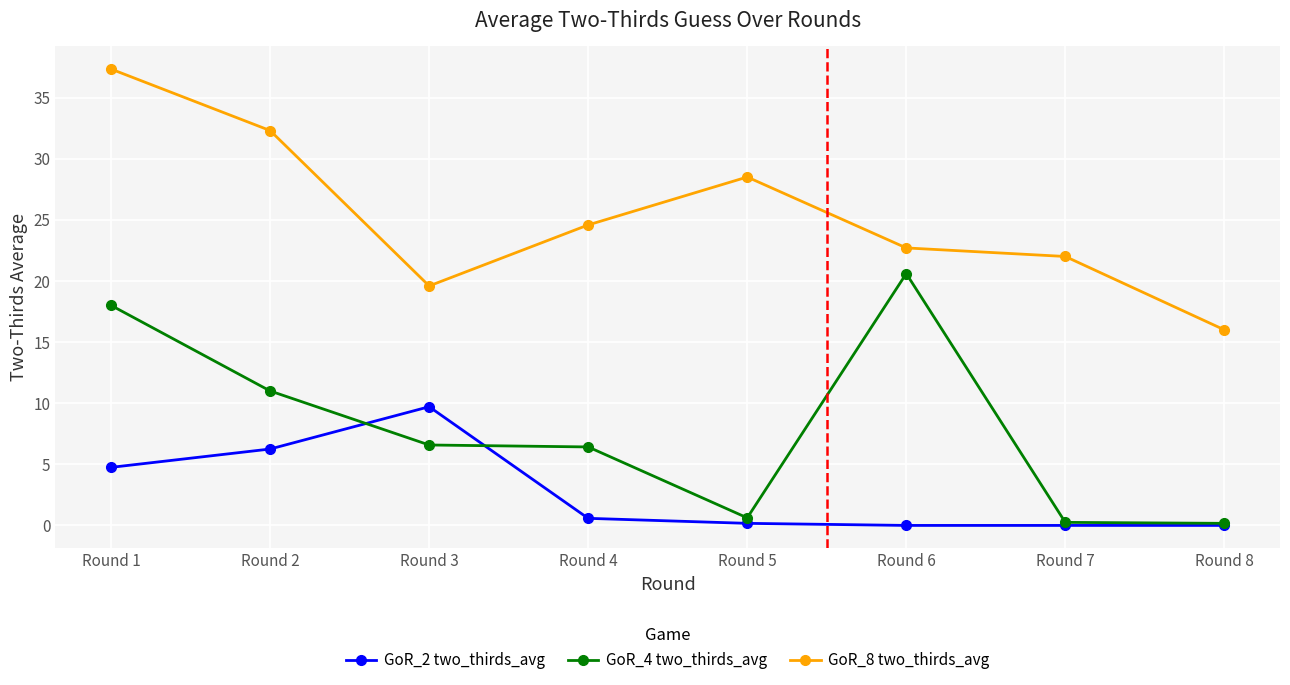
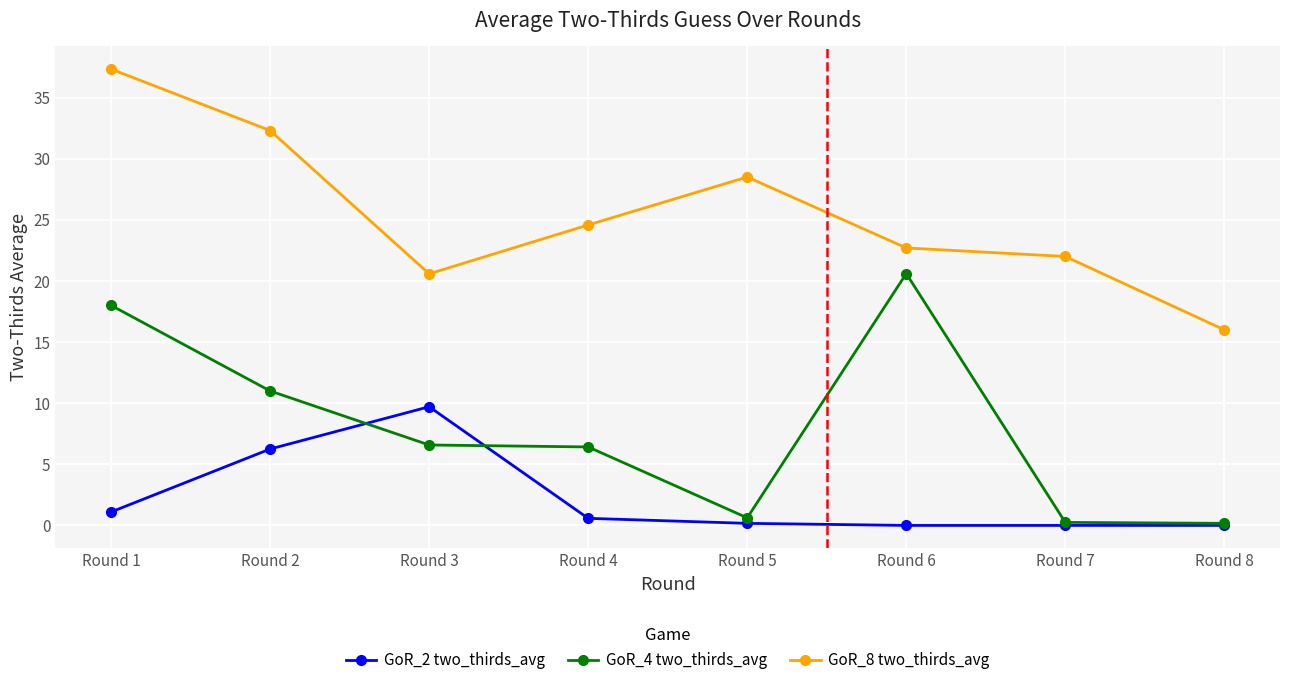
GoR_2 two_thirds_avg, Round 1: 4.8 -> 1.1
GoR_8 two_thirds_avg, Round 3: 19.6 -> 20.6
